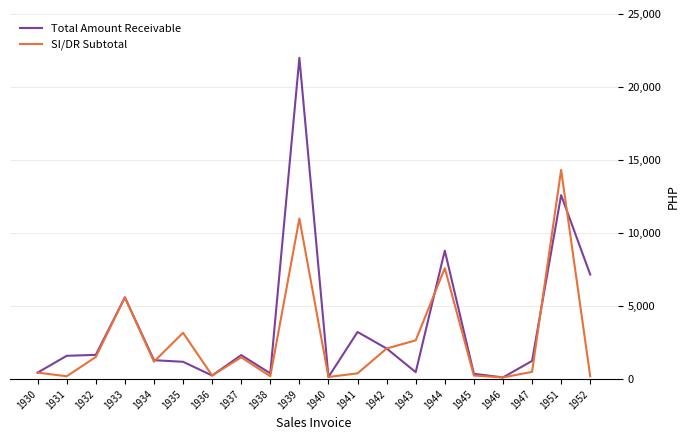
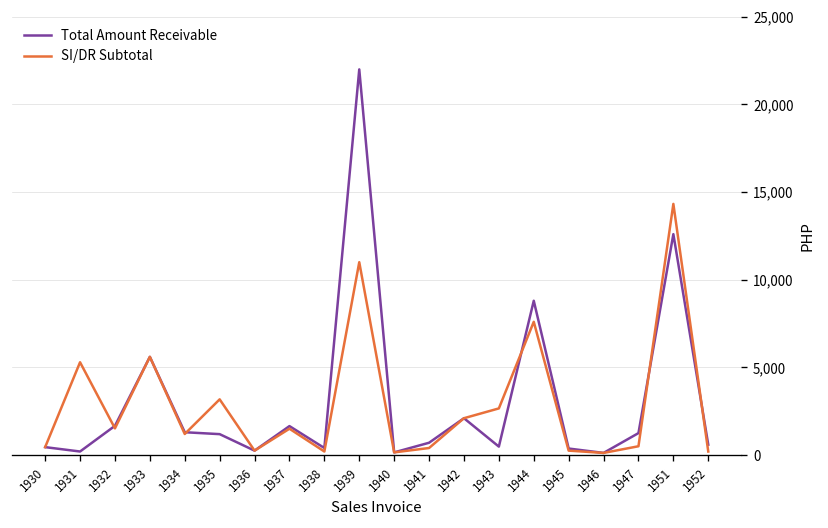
Total Amount Receivable, 1931: 1,600 -> 200
SI/DR Subtotal, 1931: 200 -> 5,300
Total Amount Receivable, 1941: 3,200 -> 700
Total Amount Receivable, 1952: 7,200 -> 600
